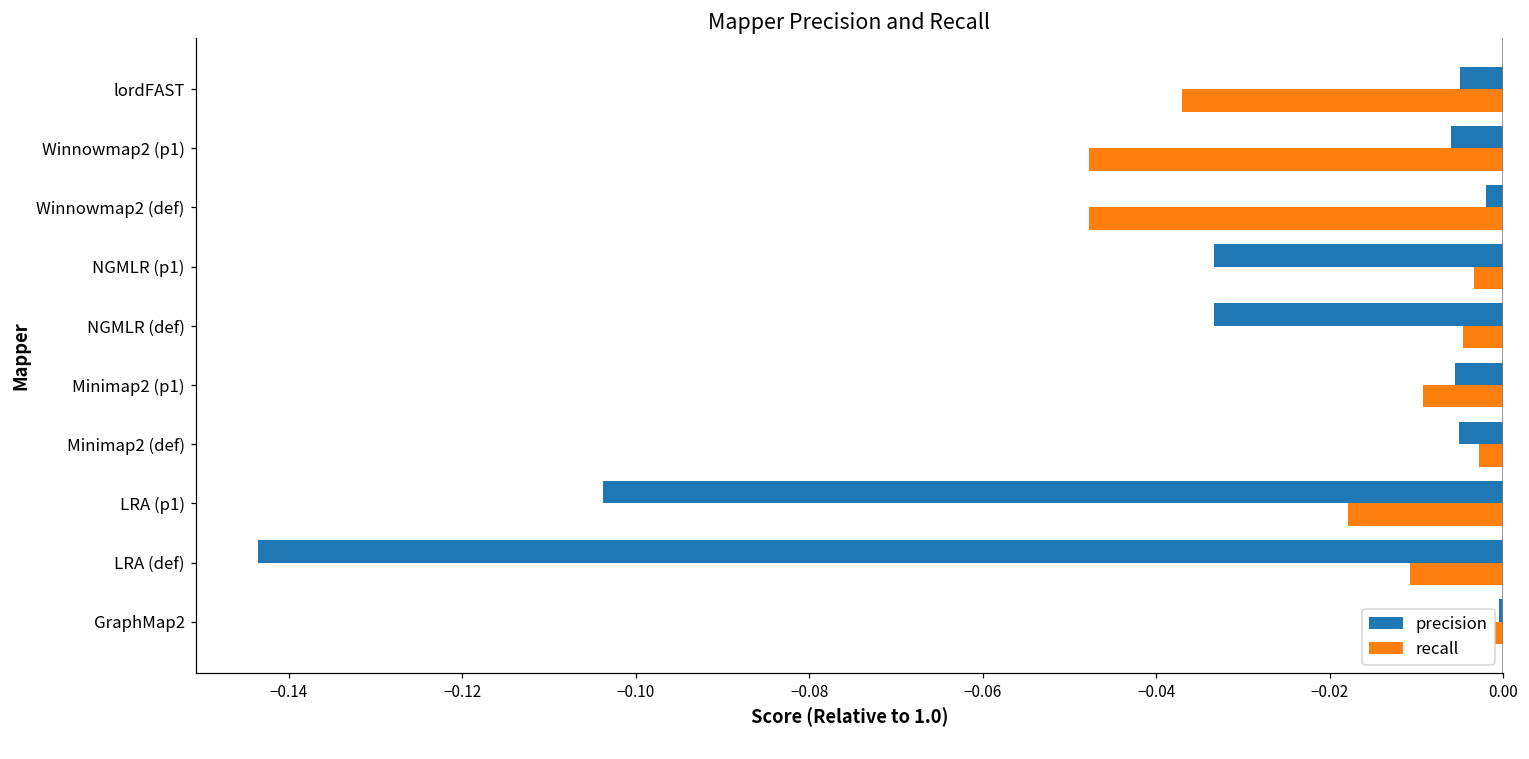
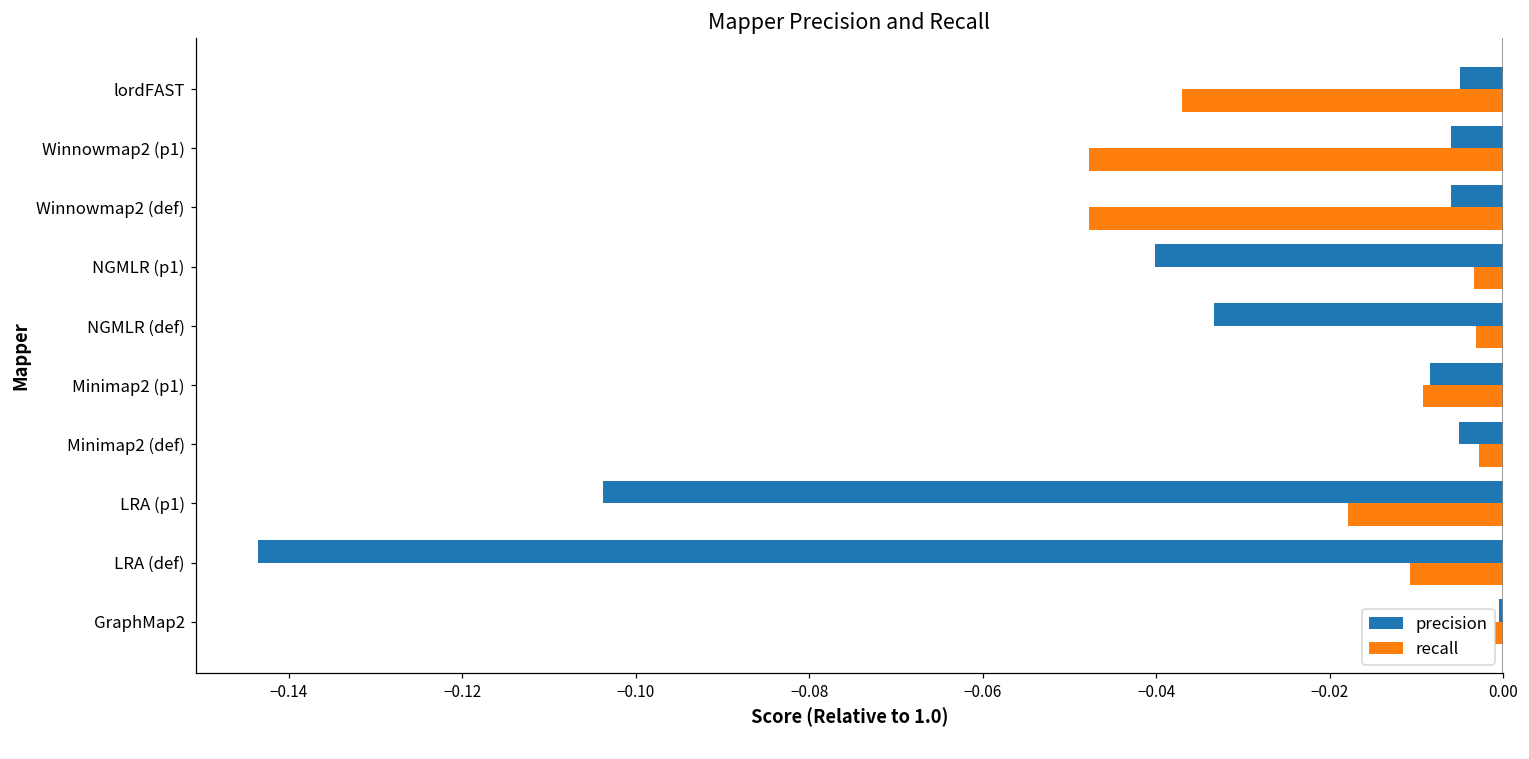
precision, Winnowmap2 (def): -0.002 -> -0.006
precision, NGMLR (p1): -0.033 -> -0.040
recall, NGMLR (def): -0.005 -> -0.003
precision, Minimap2 (p1): -0.005 -> -0.008
